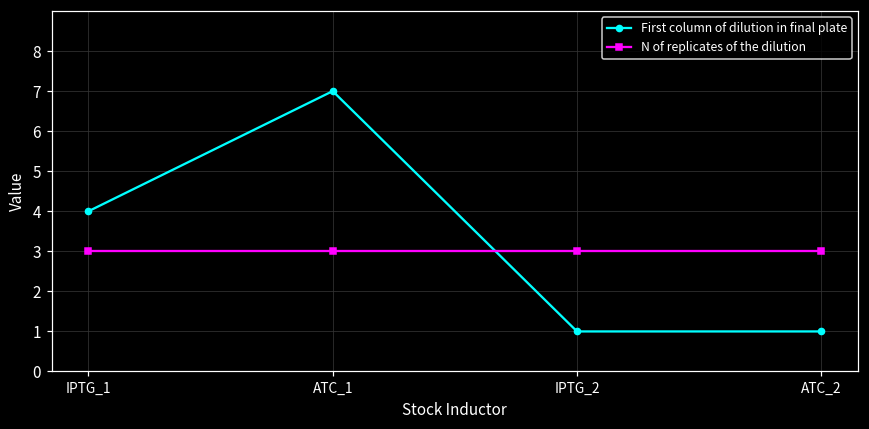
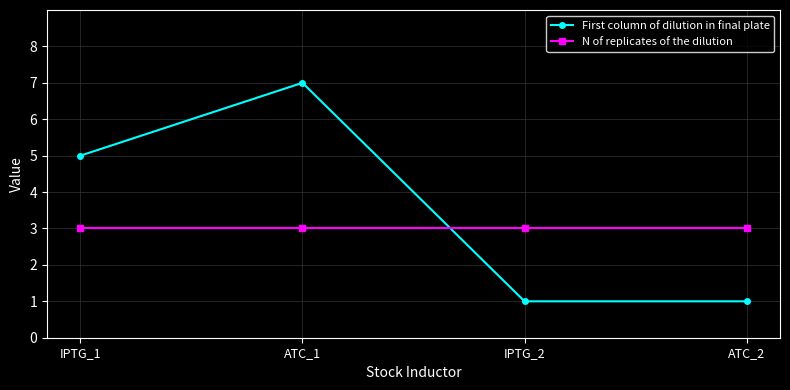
First column of dilution in final plate, IPTG_1: 4 -> 5
